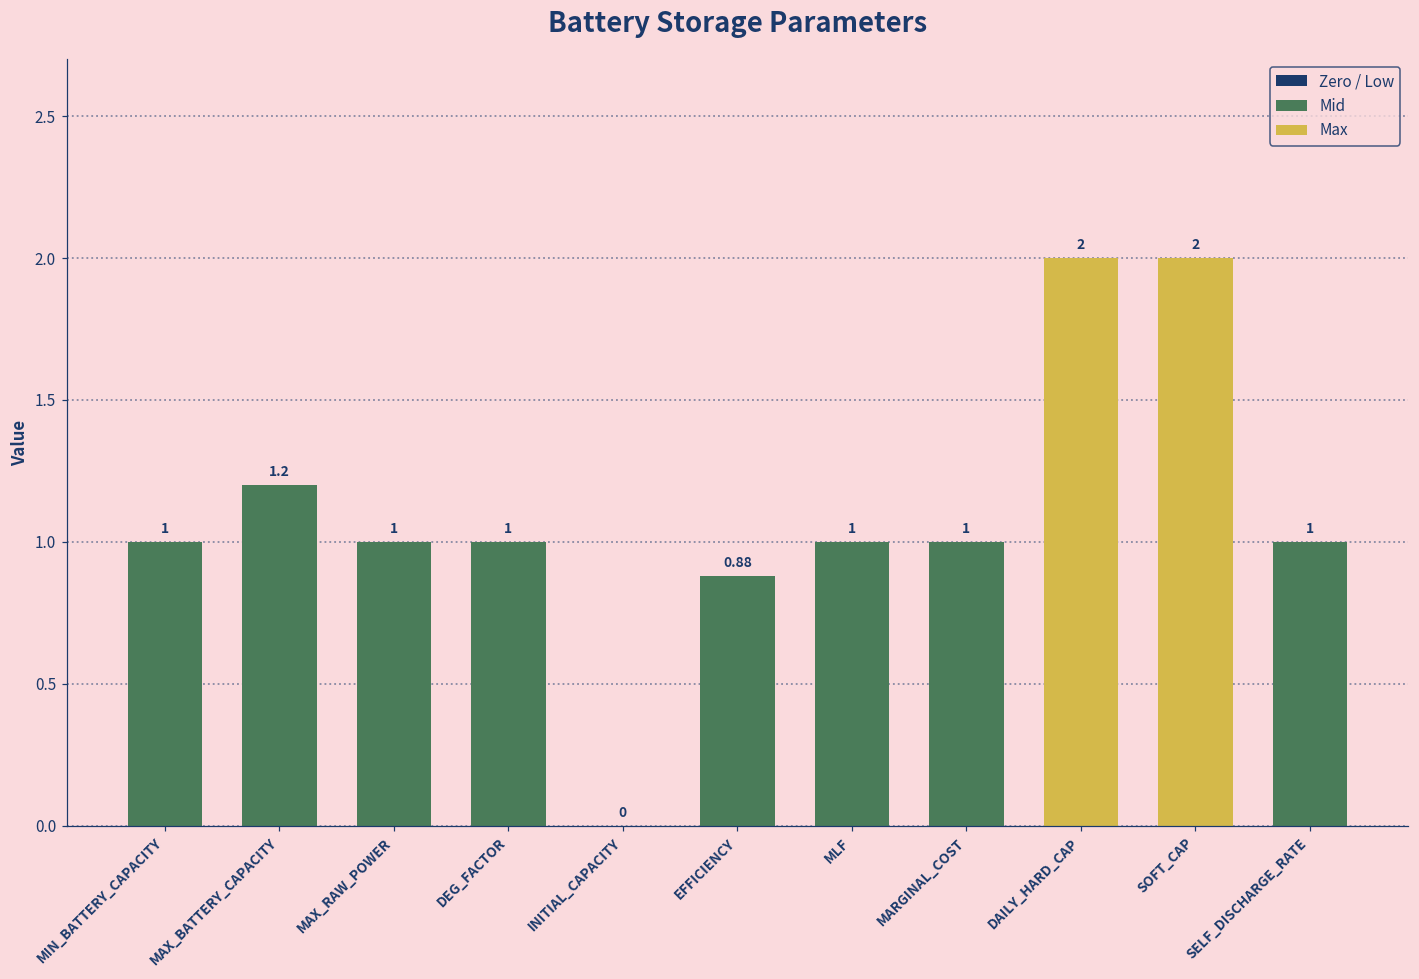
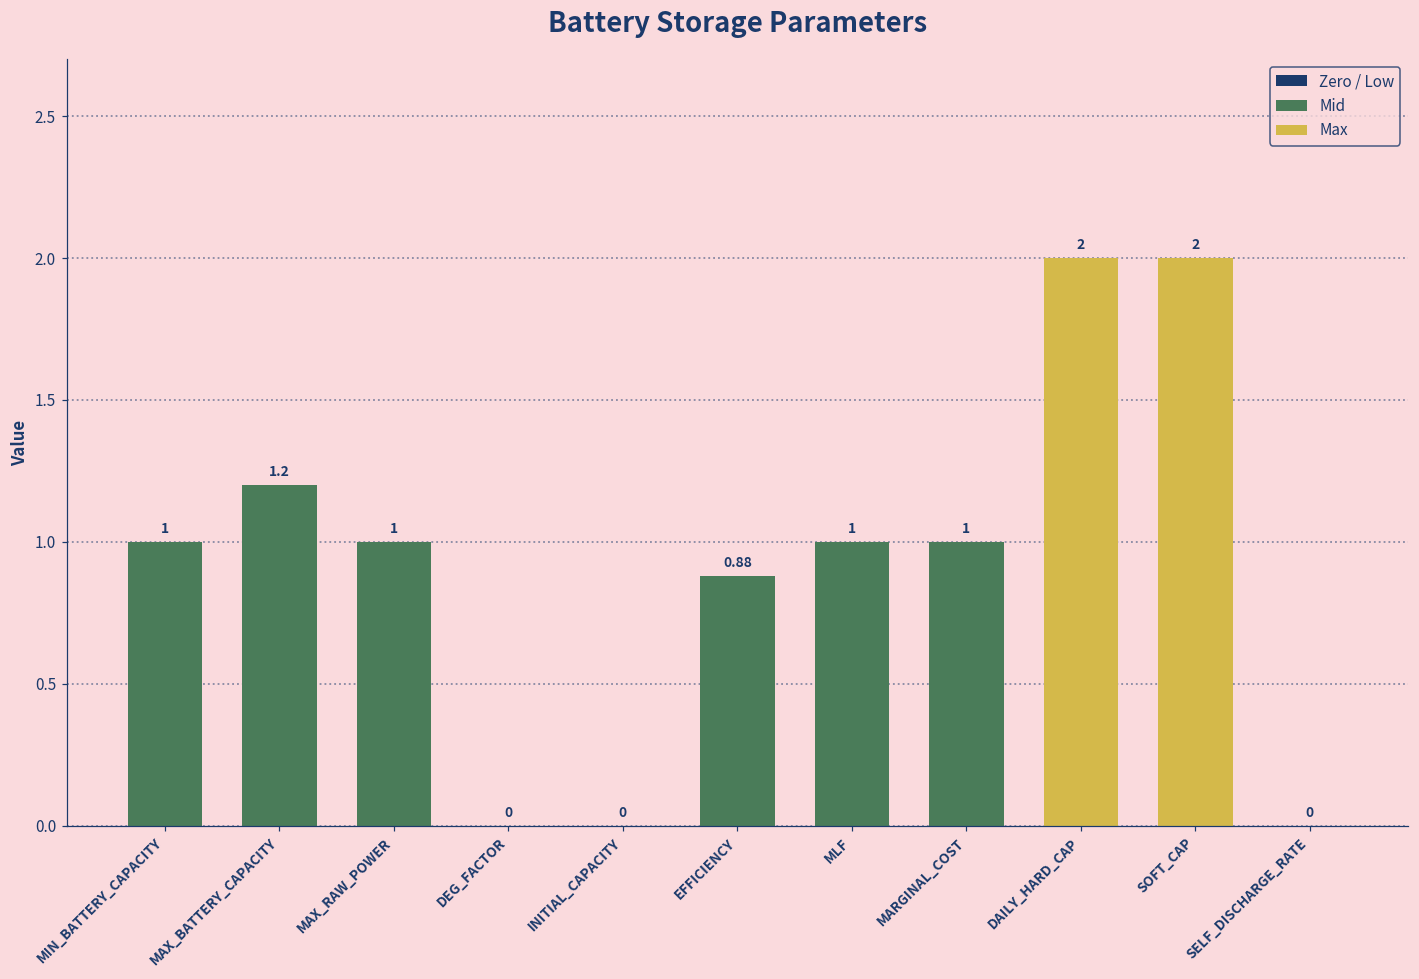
DEG_FACTOR: 1 -> 0
SELF_DISCHARGE_RATE: 1 -> 0
